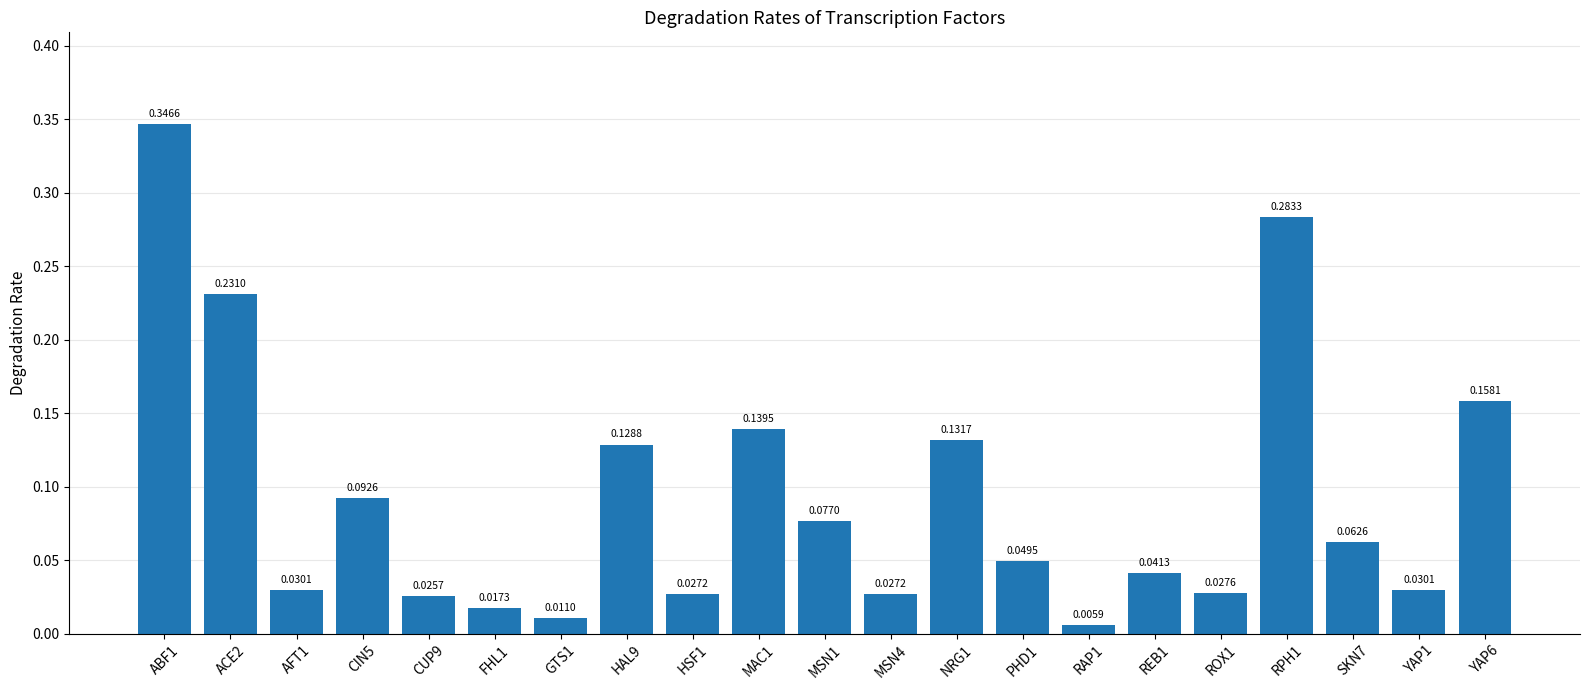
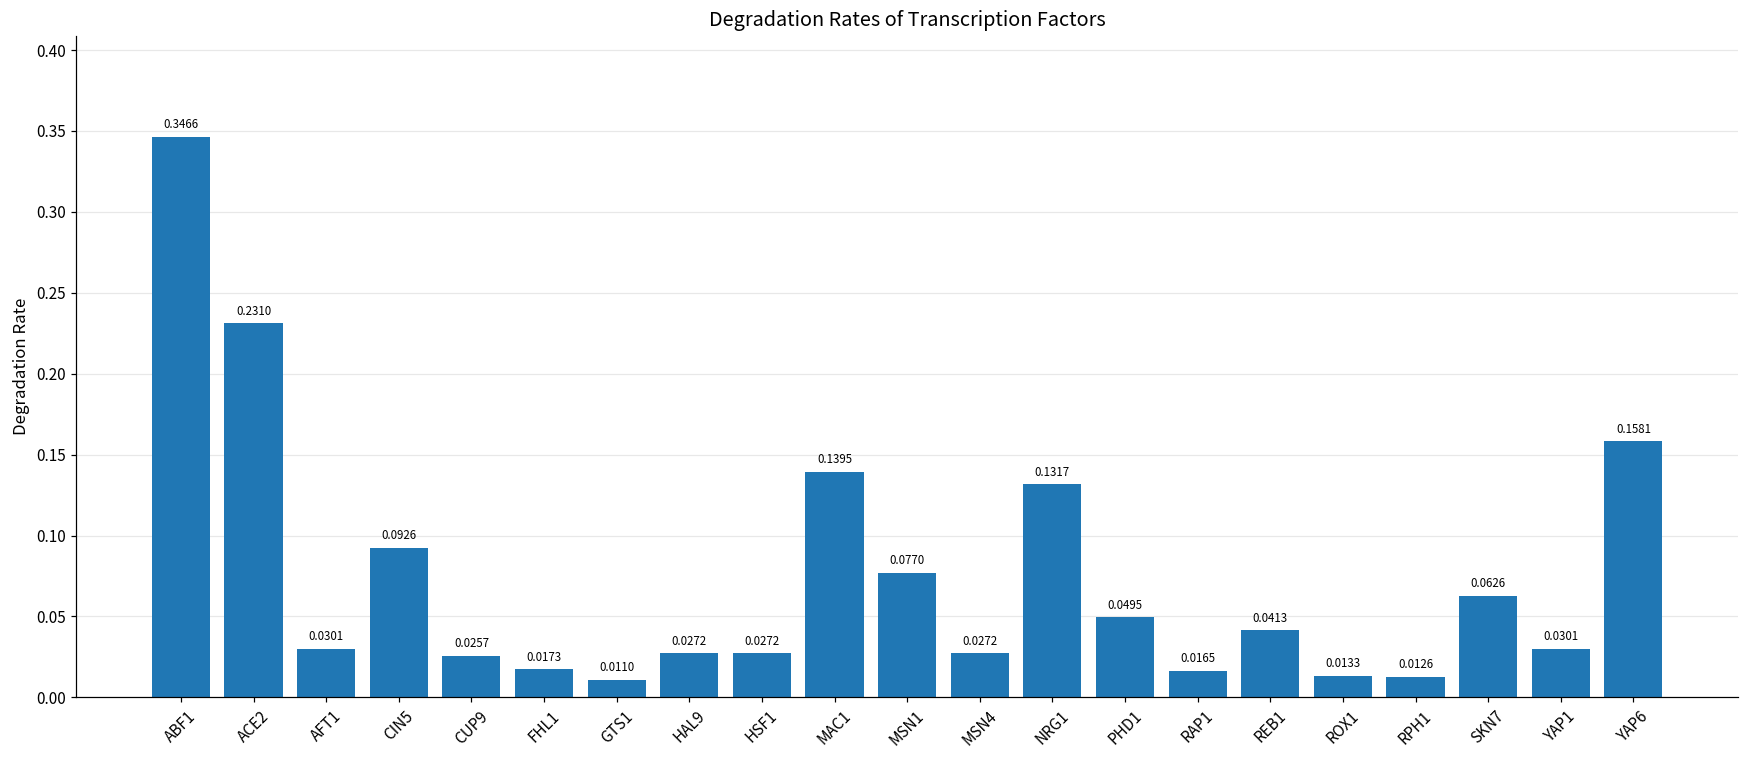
HAL9: 0.1288 -> 0.0272
RAP1: 0.0059 -> 0.0165
ROX1: 0.0276 -> 0.0133
RPH1: 0.2833 -> 0.0126
